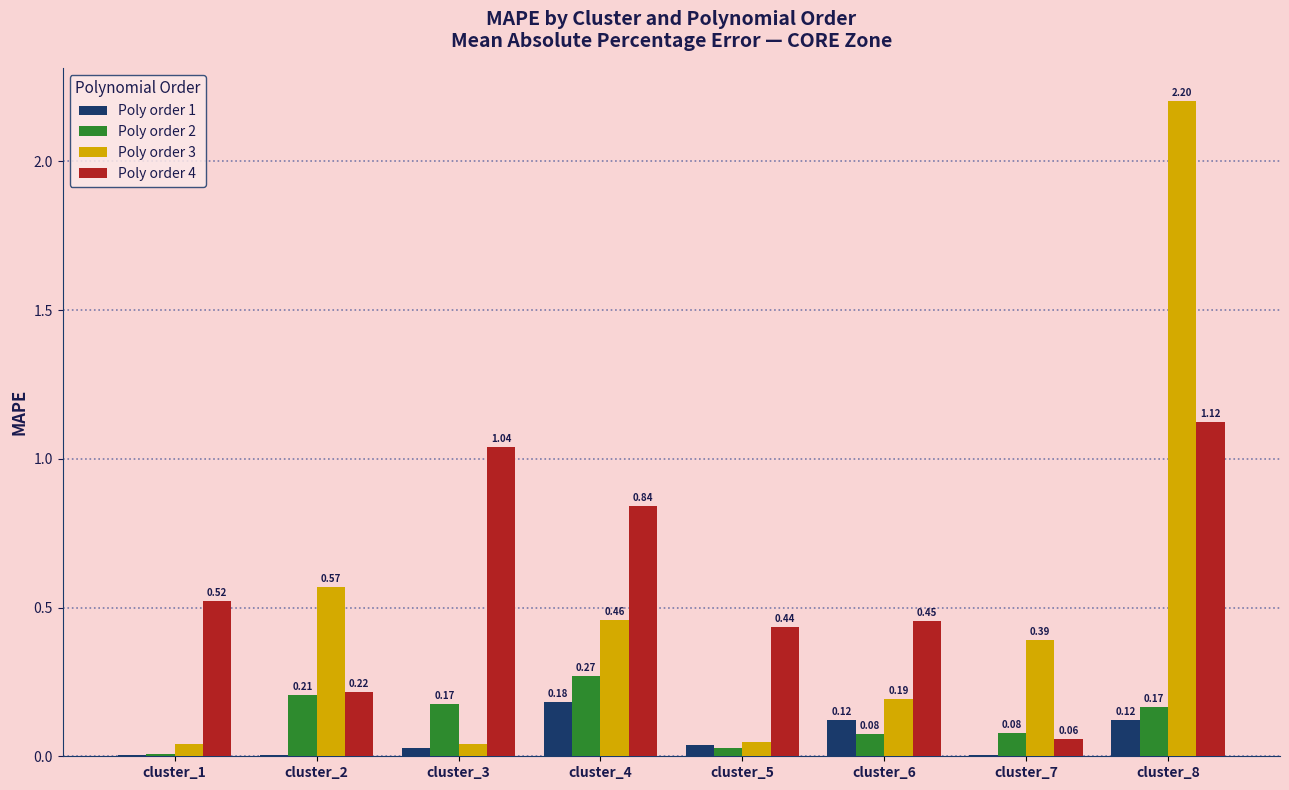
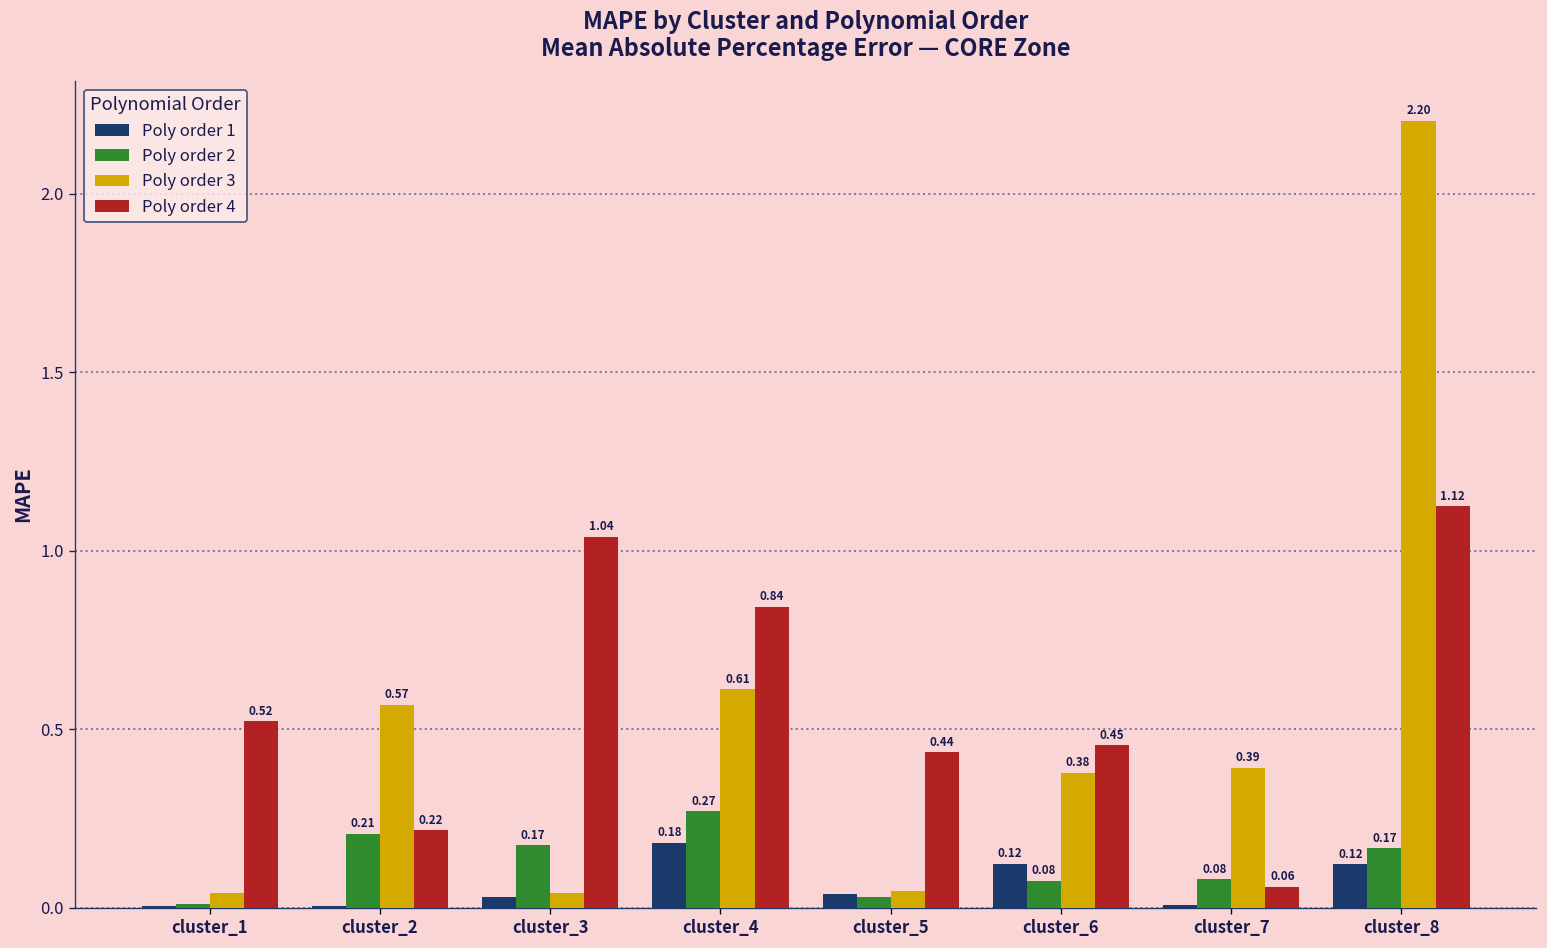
Poly order 3, cluster_4: 0.46 -> 0.61
Poly order 3, cluster_6: 0.19 -> 0.38
